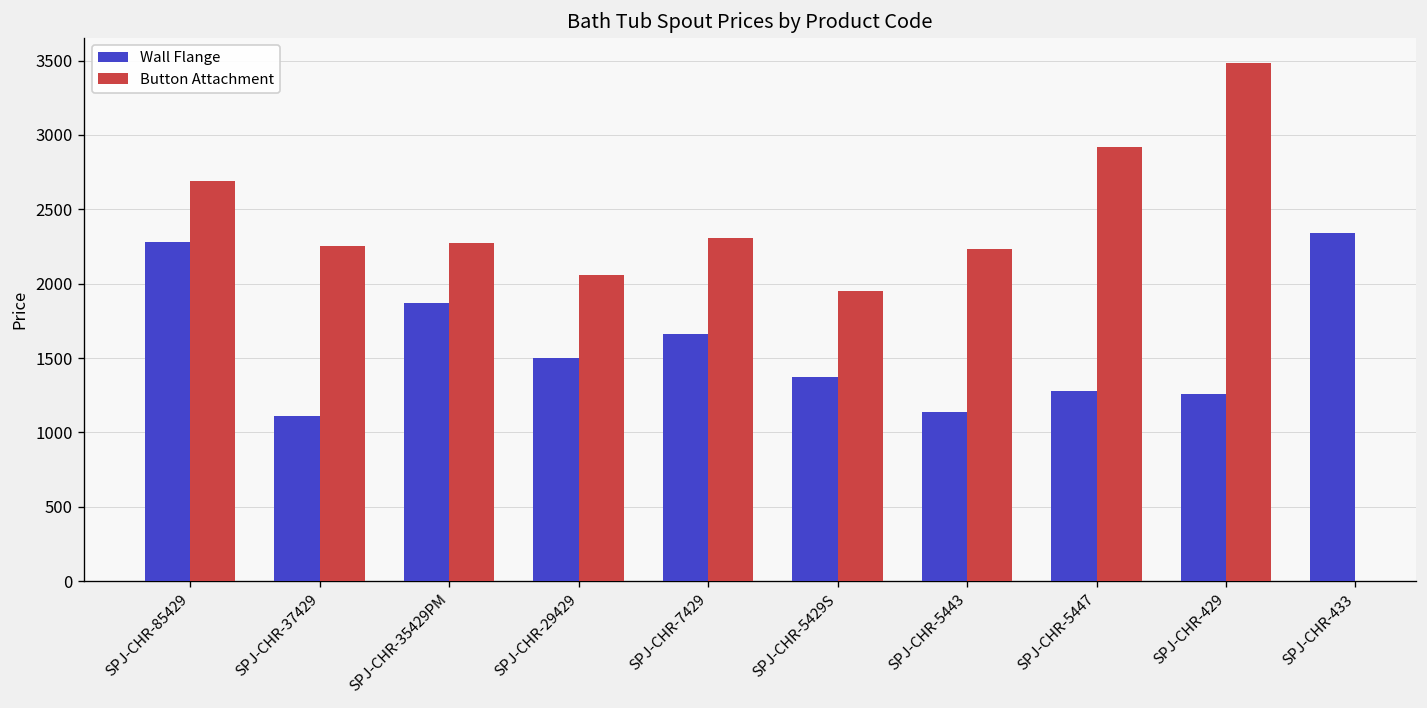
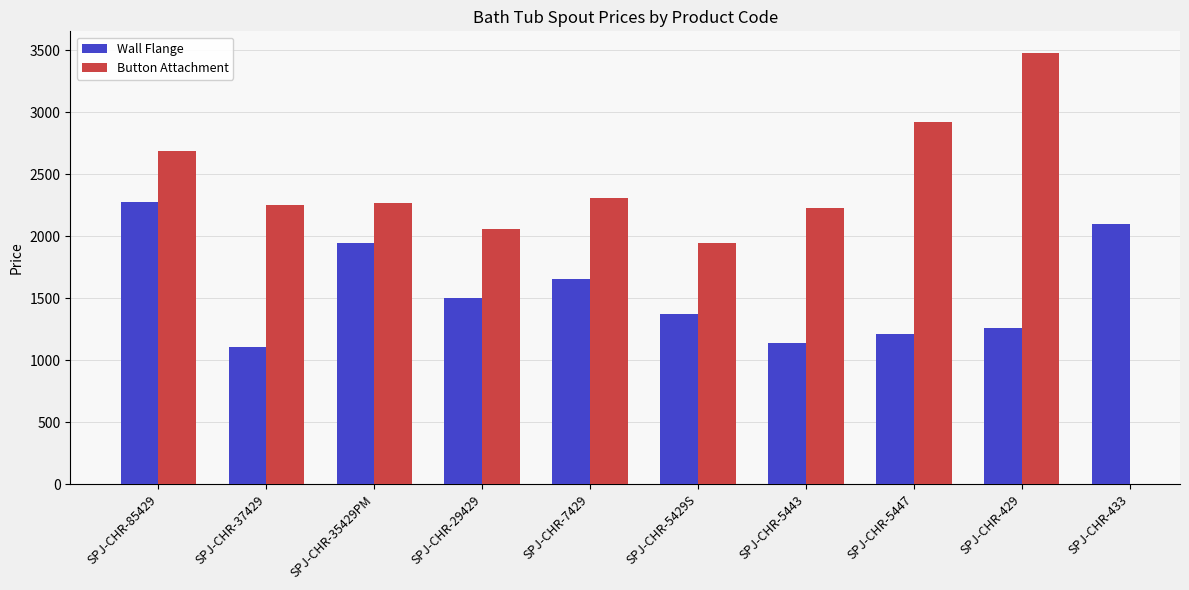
Wall Flange, SPJ-CHR-35429PM: 1870 -> 1940
Wall Flange, SPJ-CHR-5447: 1280 -> 1210
Wall Flange, SPJ-CHR-433: 2340 -> 2100
